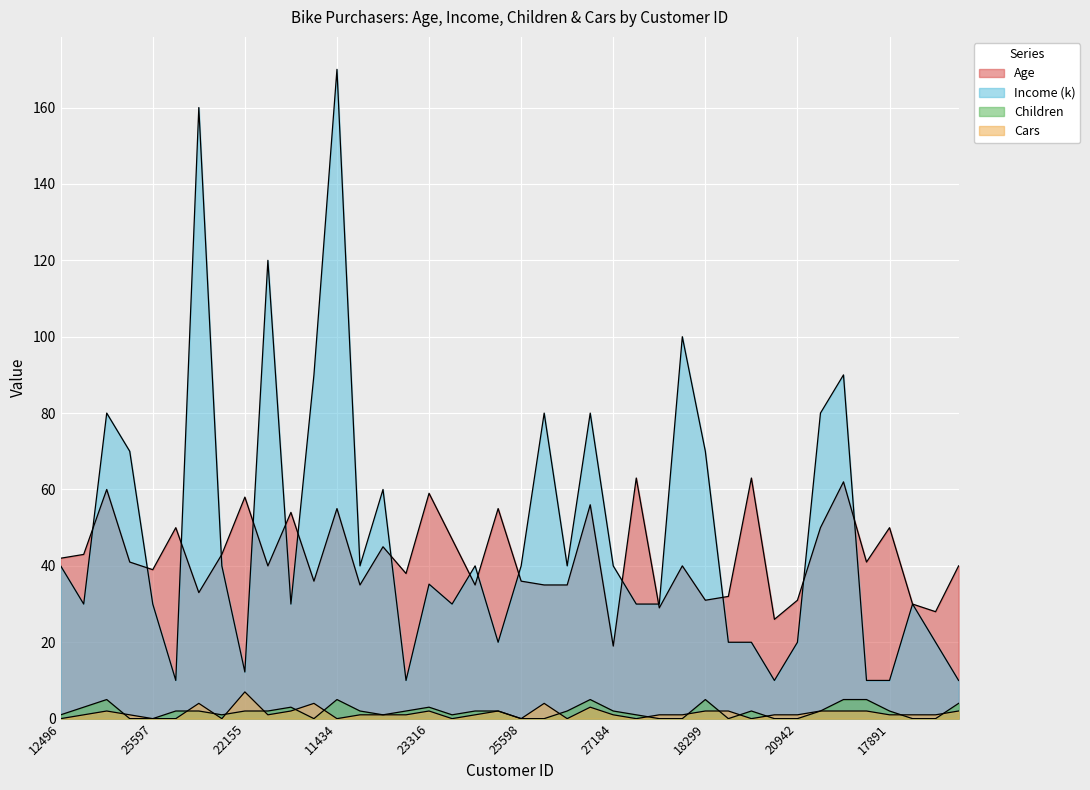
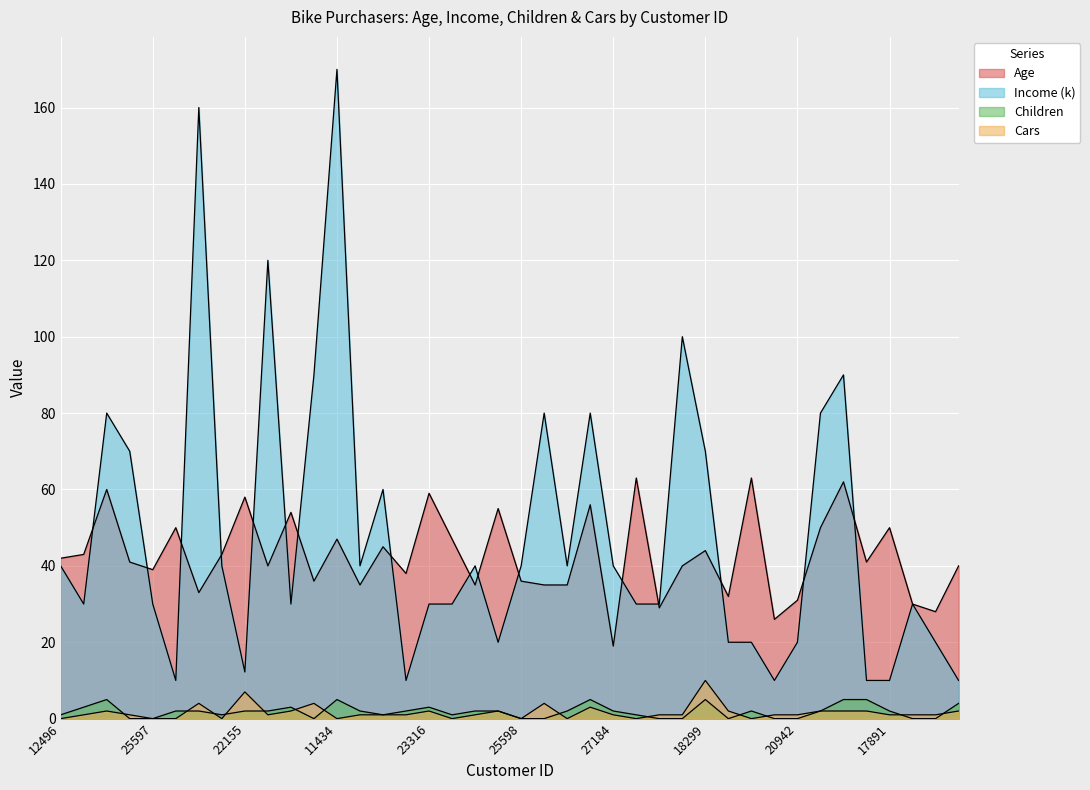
Age, 11434: 55 -> 47
Income (k), 23316: 35 -> 30
Age, 18299: 31 -> 44
Cars, 18299: 2 -> 10
